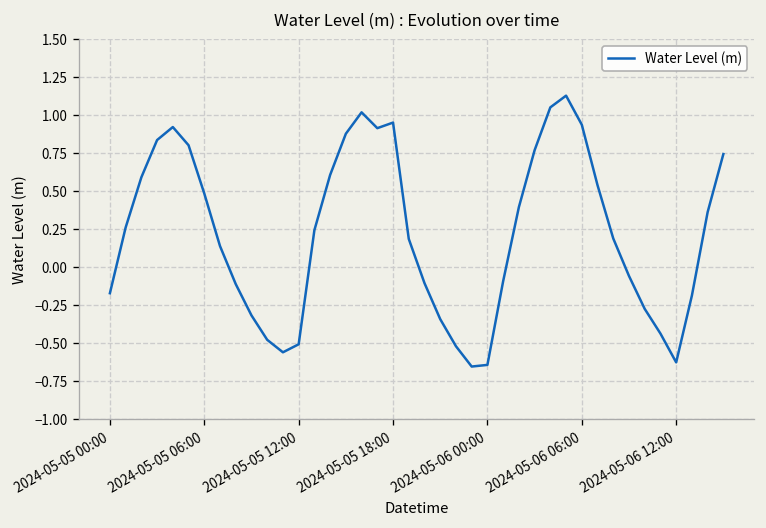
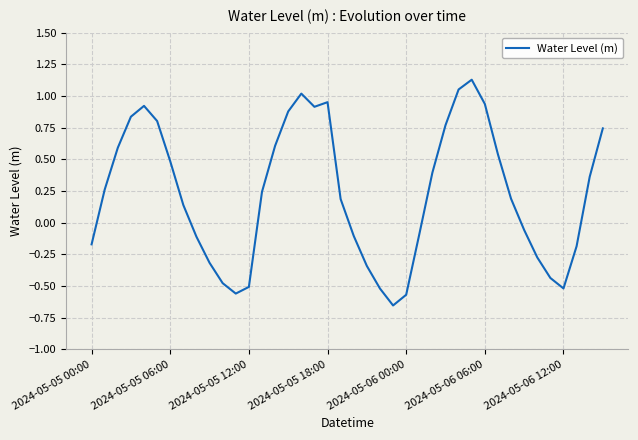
2024-05-06 00:00: -0.64 -> -0.57
2024-05-06 12:00: -0.63 -> -0.52
